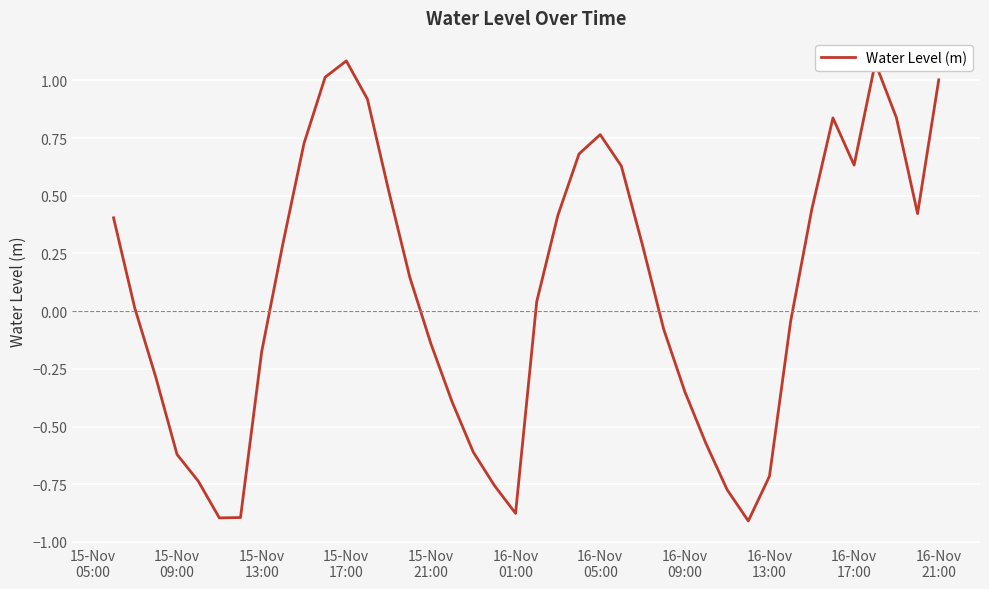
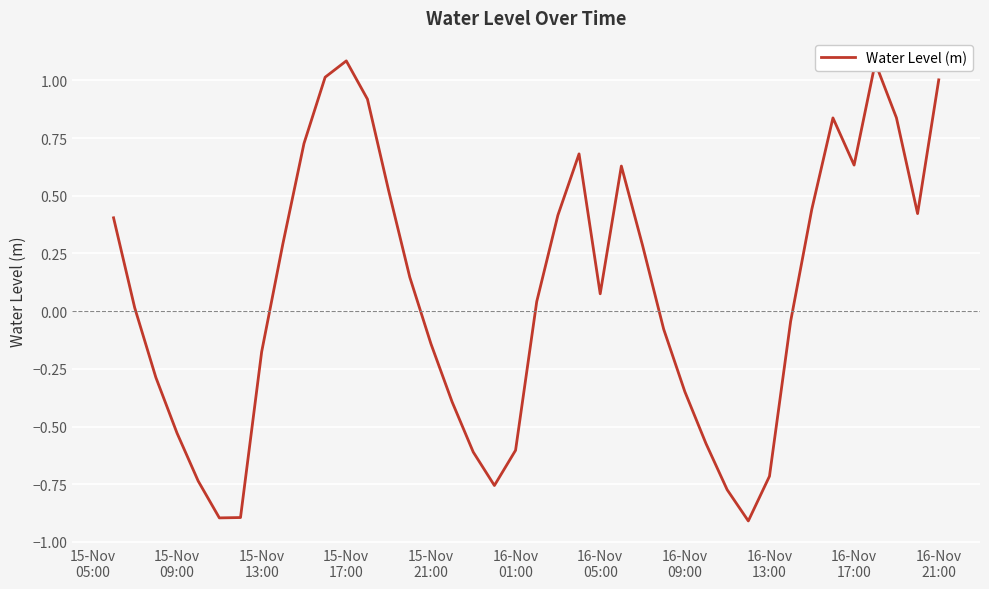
15-Nov 09:00: -0.62 -> -0.53
16-Nov 01:00: -0.88 -> -0.60
16-Nov 05:00: 0.77 -> 0.08
